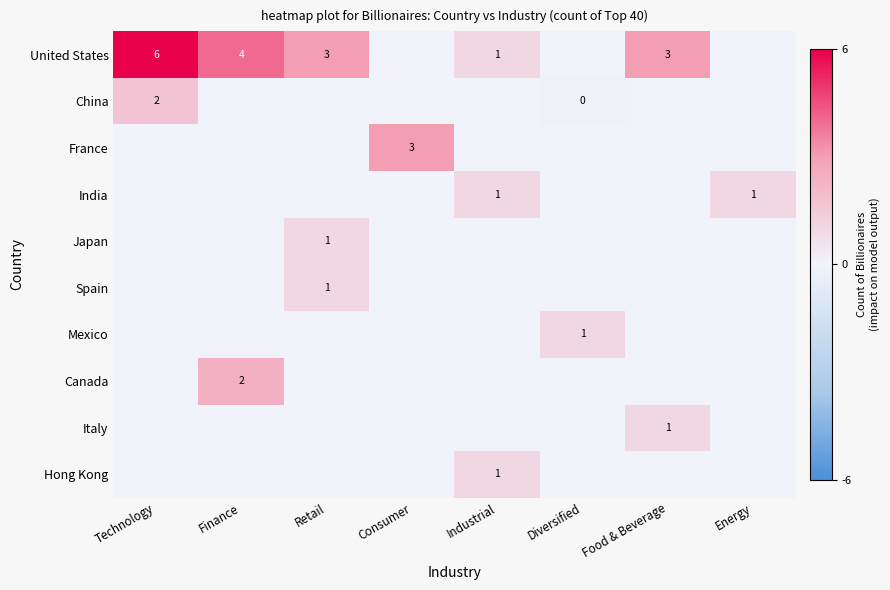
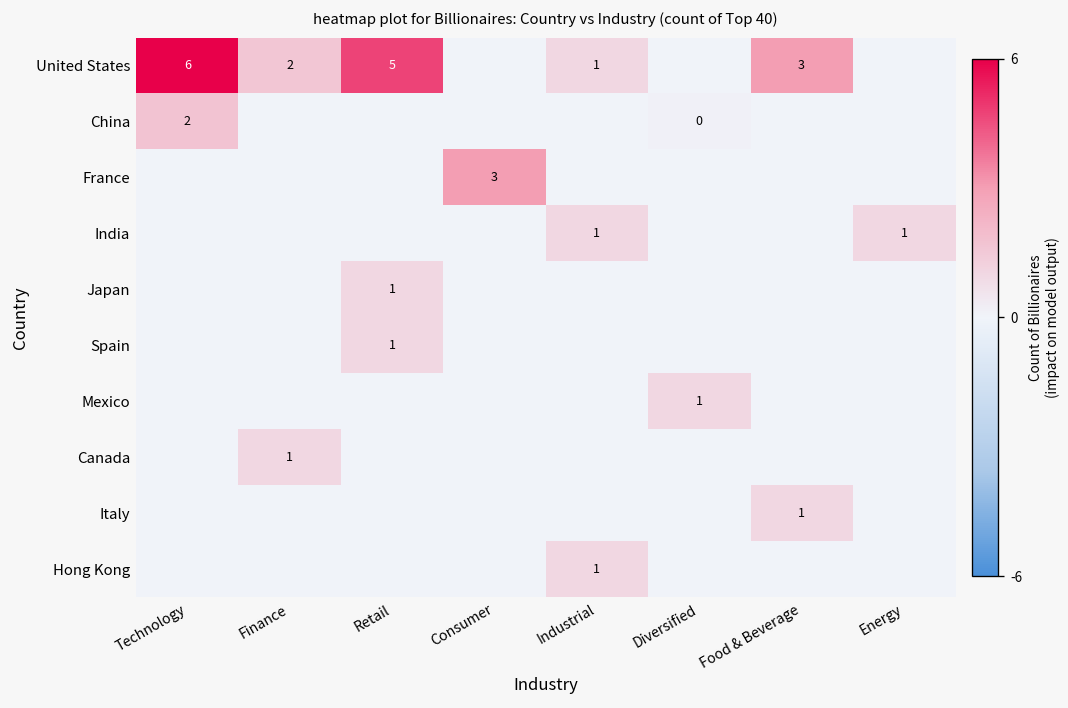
United States, Finance: 4 -> 2
United States, Retail: 3 -> 5
Canada, Finance: 2 -> 1
